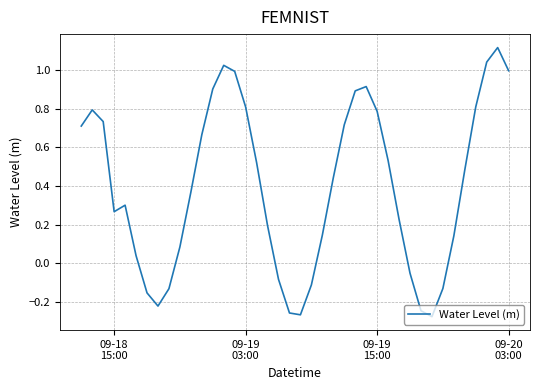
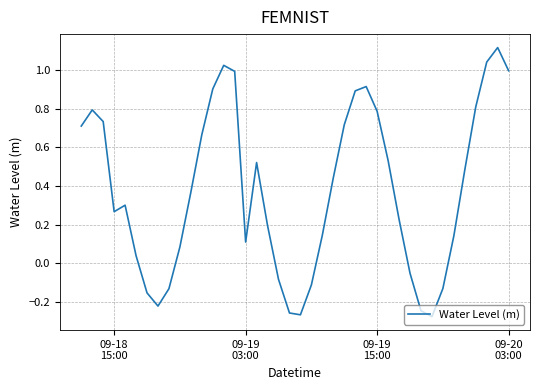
09-19 03:00: 0.81 -> 0.11
